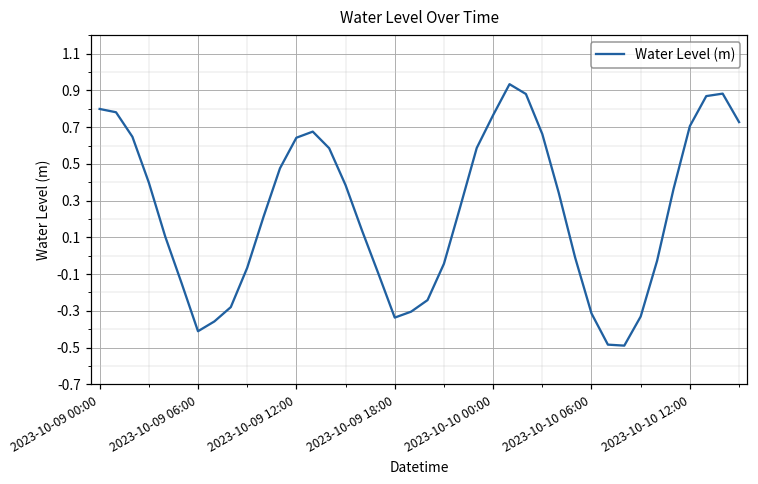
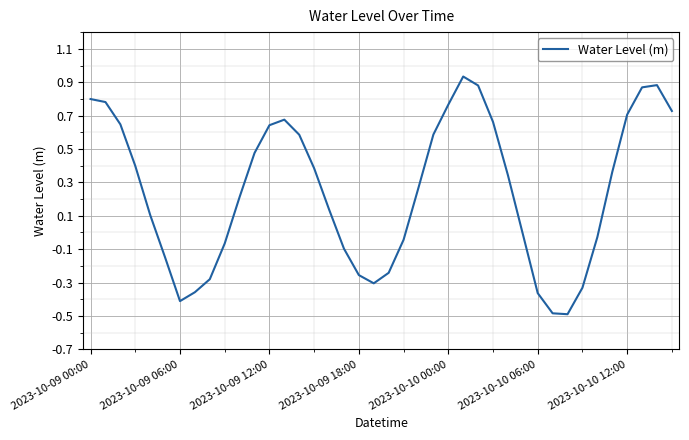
2023-10-09 18:00: -0.34 -> -0.26
2023-10-10 06:00: -0.31 -> -0.36
